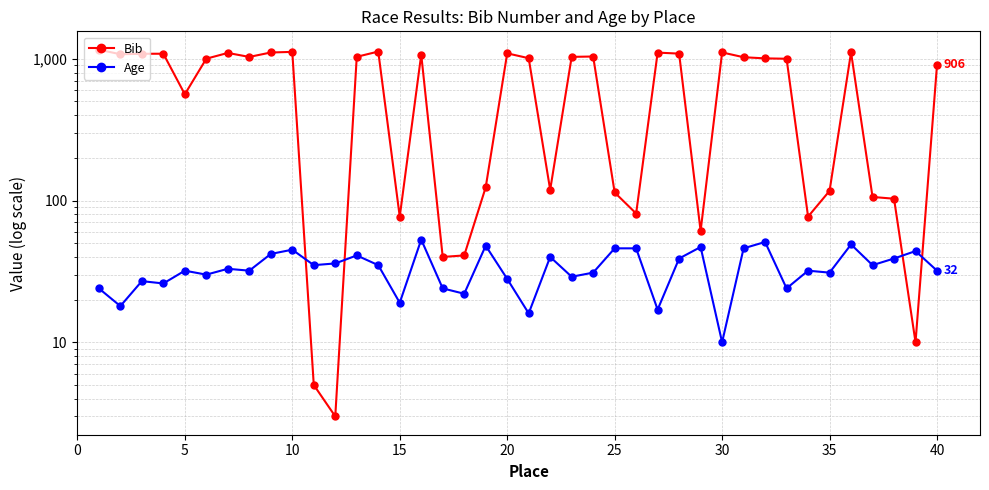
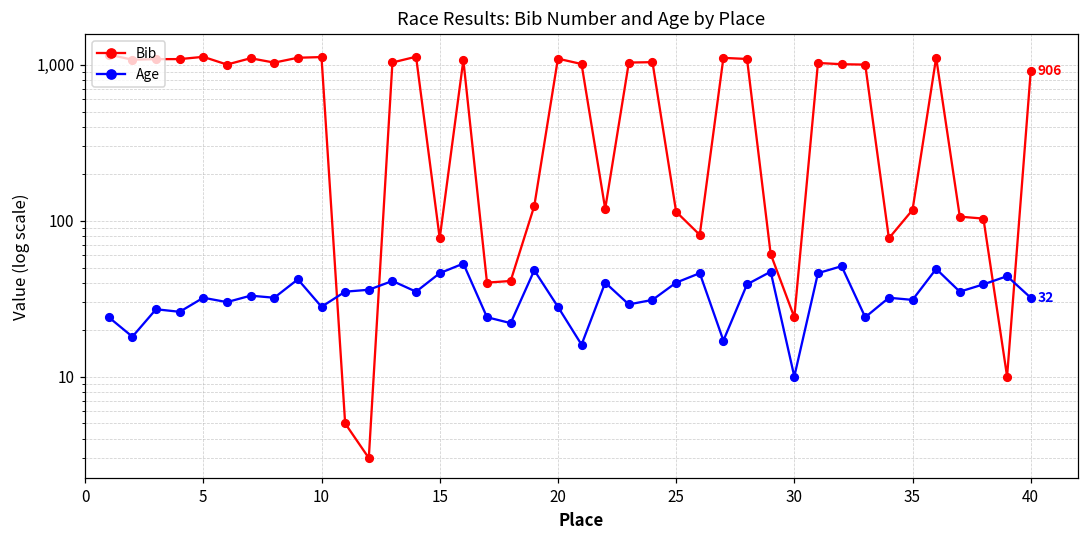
Bib, 5: 560 -> 1,100
Age, 10: 45 -> 28
Age, 15: 19 -> 46
Age, 25: 46 -> 40
Bib, 30: 1,100 -> 24
